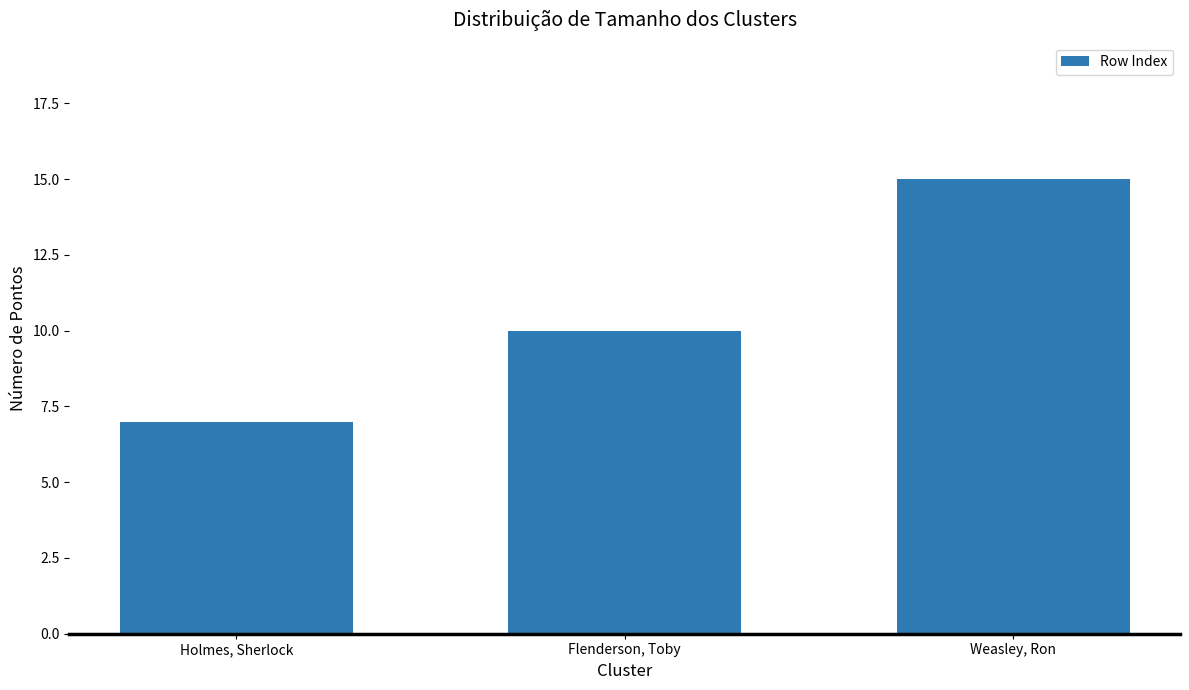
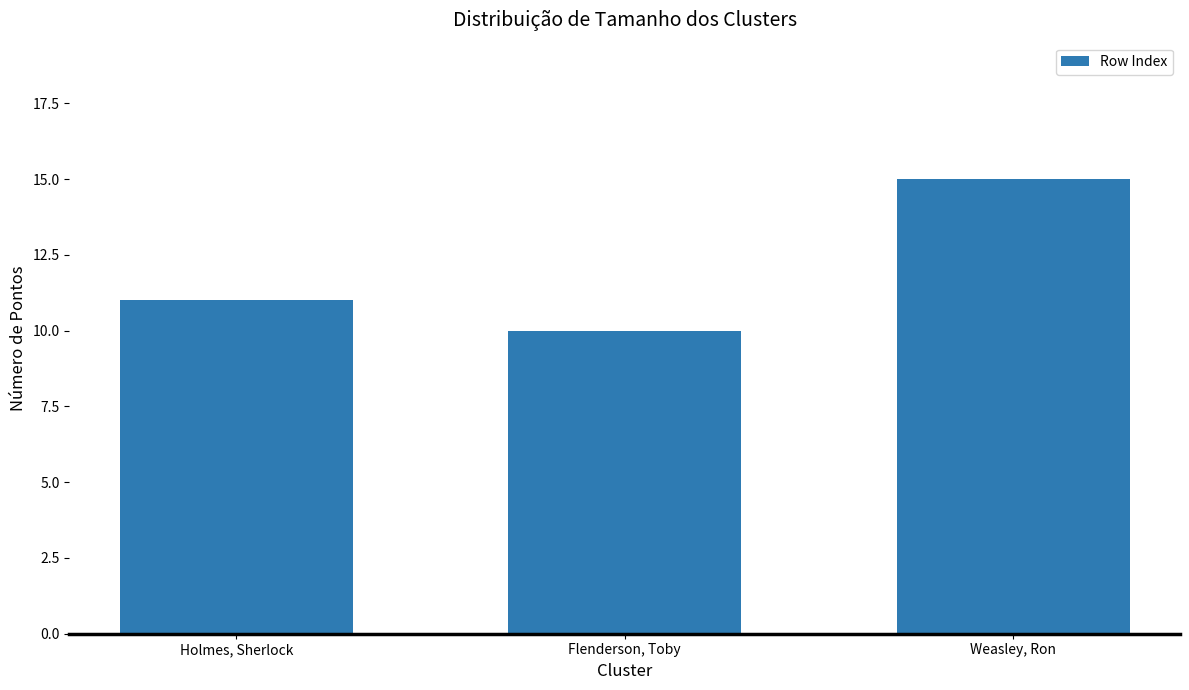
Holmes, Sherlock: 7 -> 11
